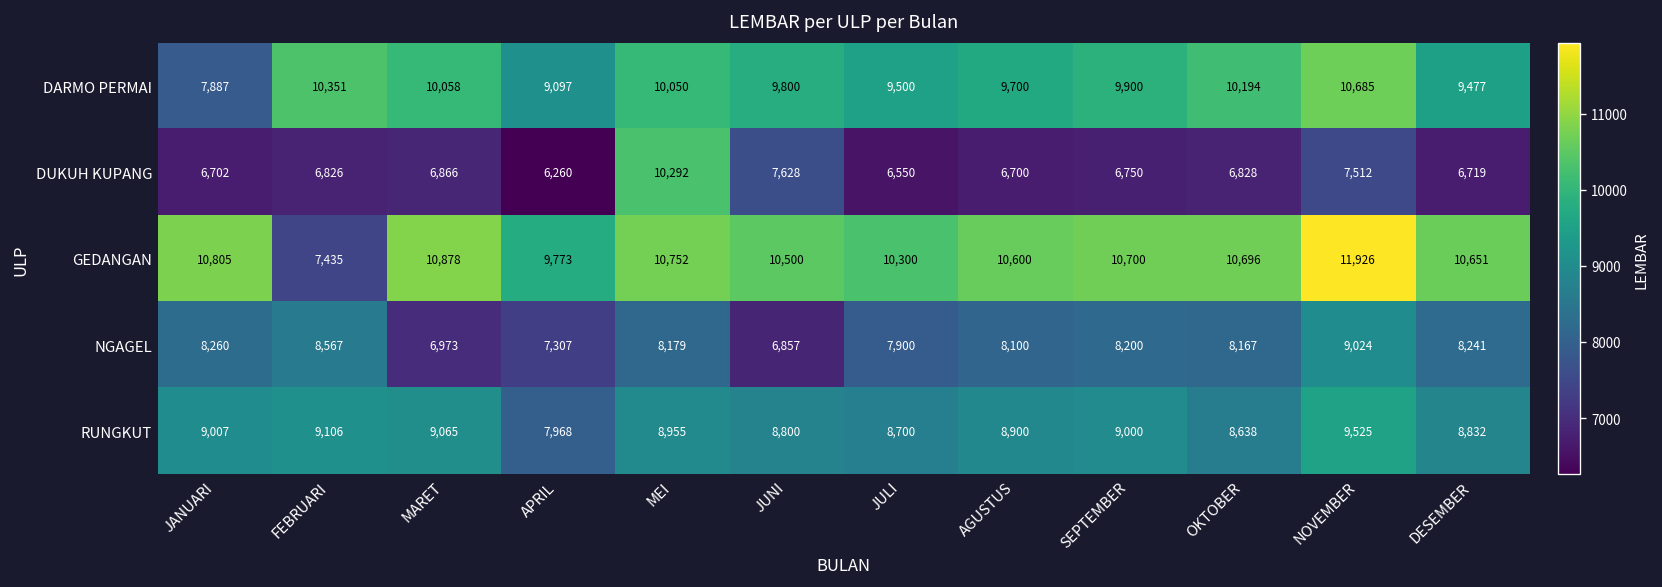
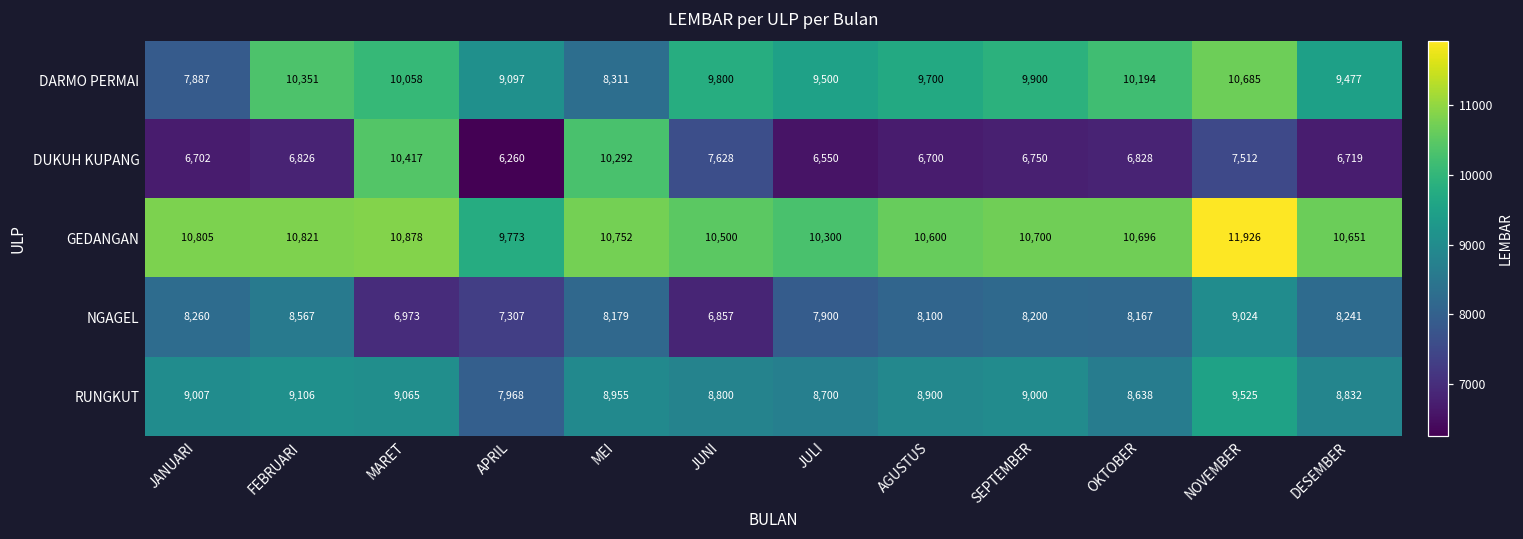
DARMO PERMAI, MEI: 10,050 -> 8,311
DUKUH KUPANG, MARET: 6,866 -> 10,417
GEDANGAN, FEBRUARI: 7,435 -> 10,821
